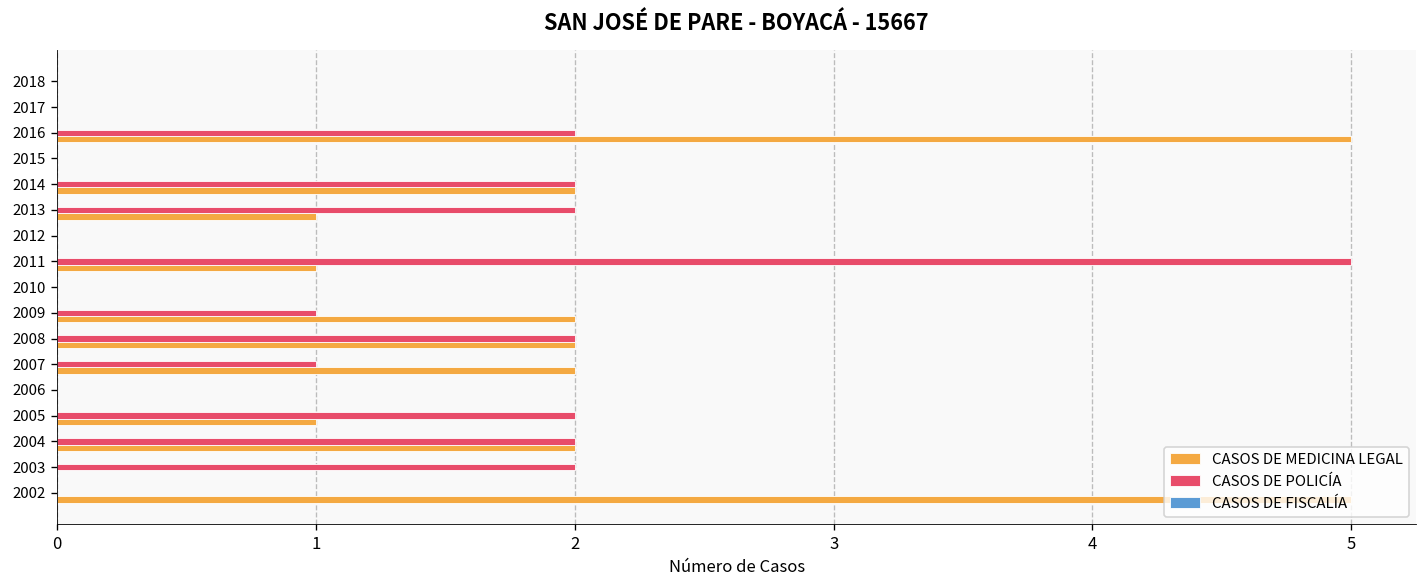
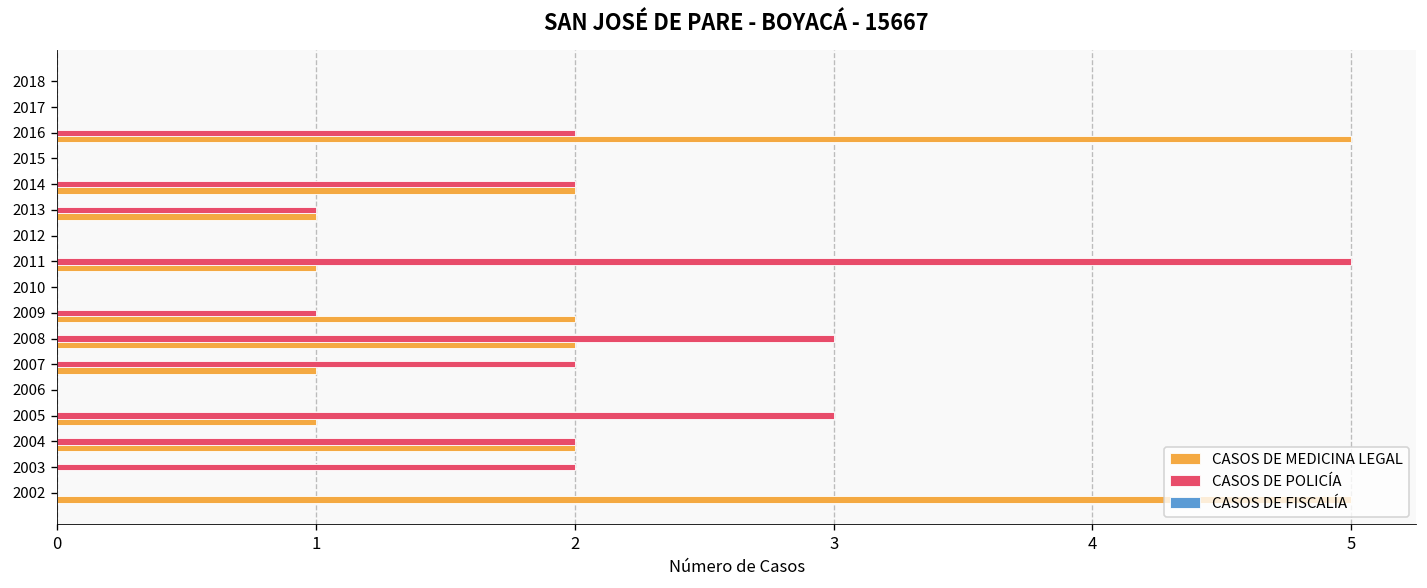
CASOS DE POLICÍA, 2013: 2 -> 1
CASOS DE POLICÍA, 2008: 2 -> 3
CASOS DE POLICÍA, 2007: 1 -> 2
CASOS DE MEDICINA LEGAL, 2007: 2 -> 1
CASOS DE POLICÍA, 2005: 2 -> 3
